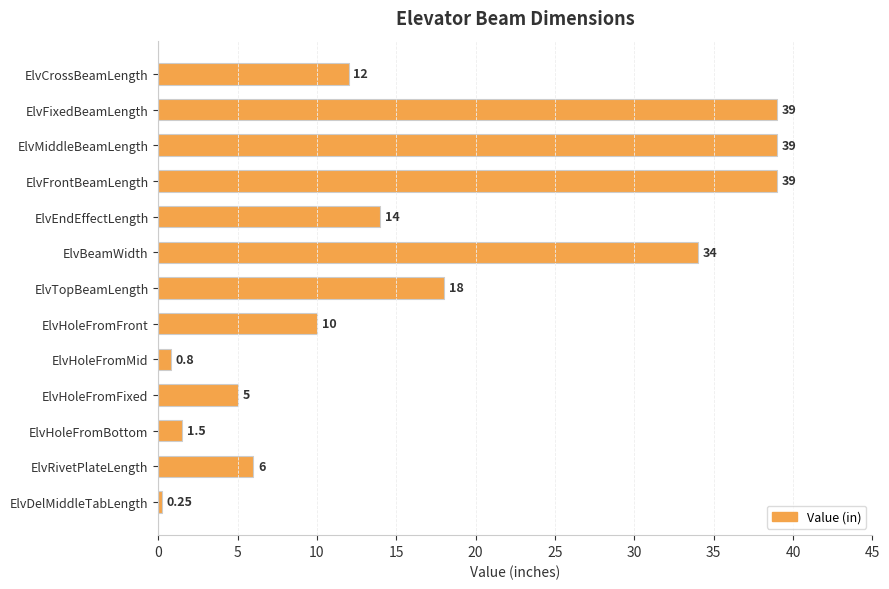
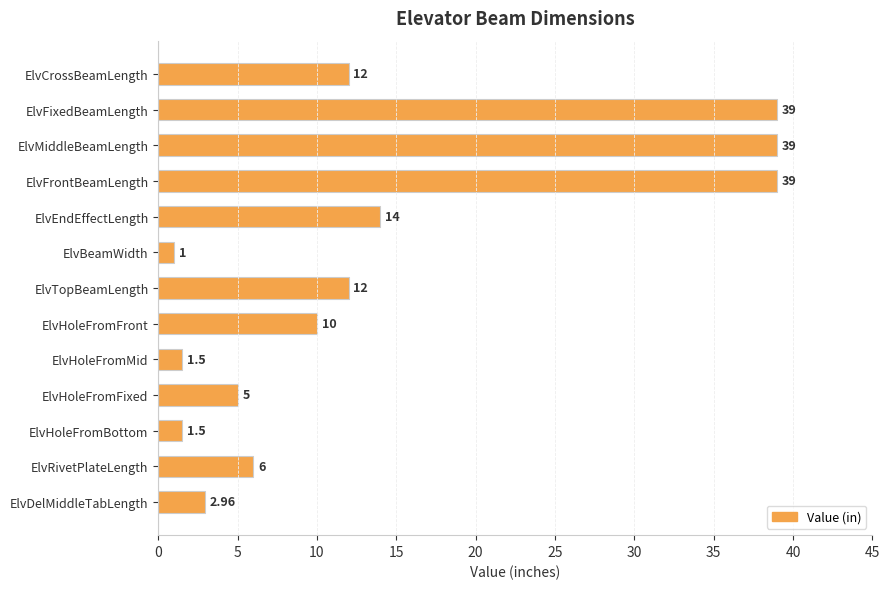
ElvBeamWidth: 34 -> 1
ElvTopBeamLength: 18 -> 12
ElvHoleFromMid: 0.8 -> 1.5
ElvDelMiddleTabLength: 0.25 -> 2.96
